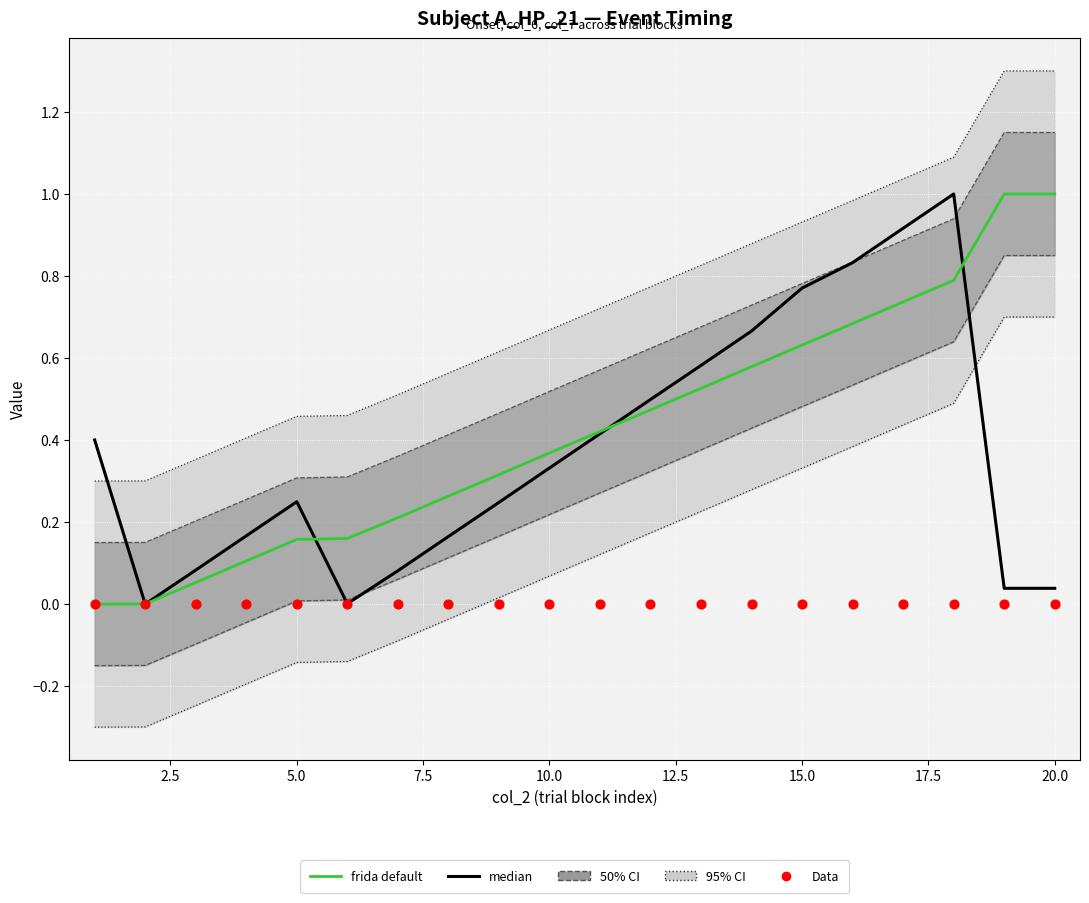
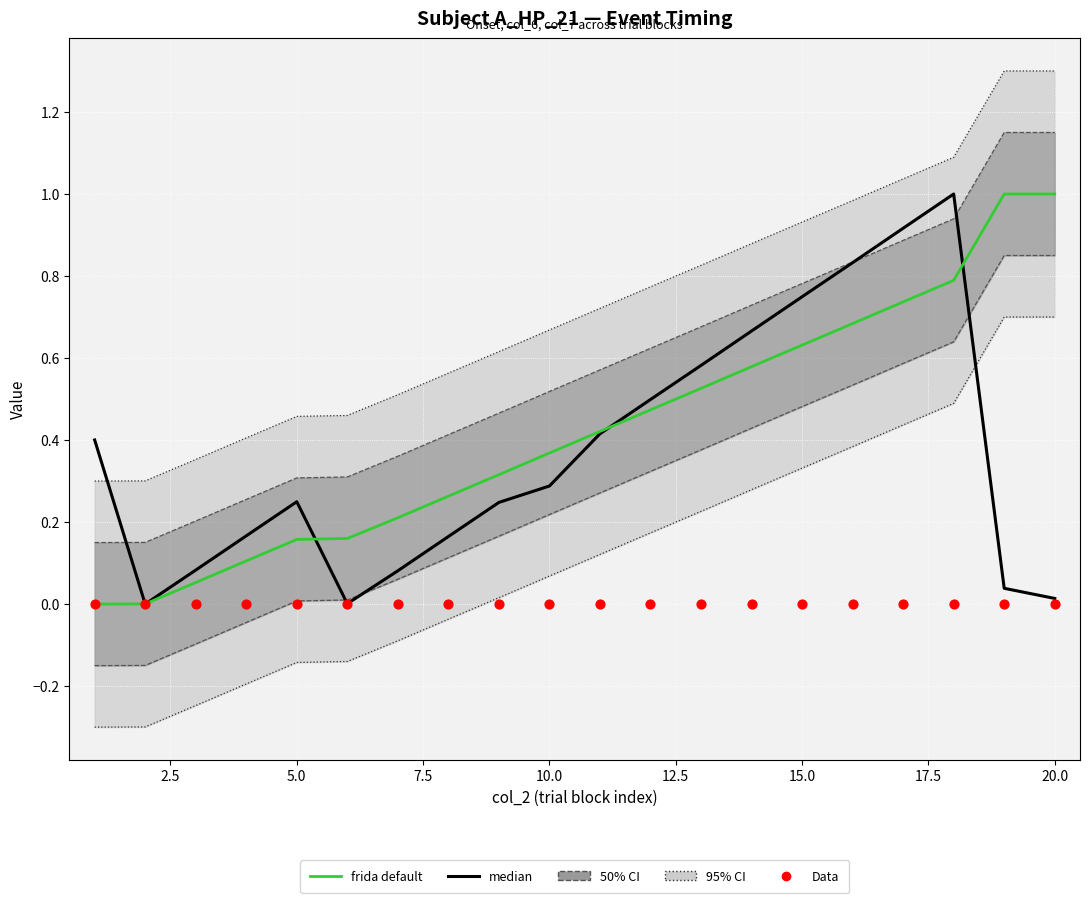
median, 10.0: 0.33 -> 0.29
median, 15.0: 0.77 -> 0.75
median, 20.0: 0.04 -> 0.01
